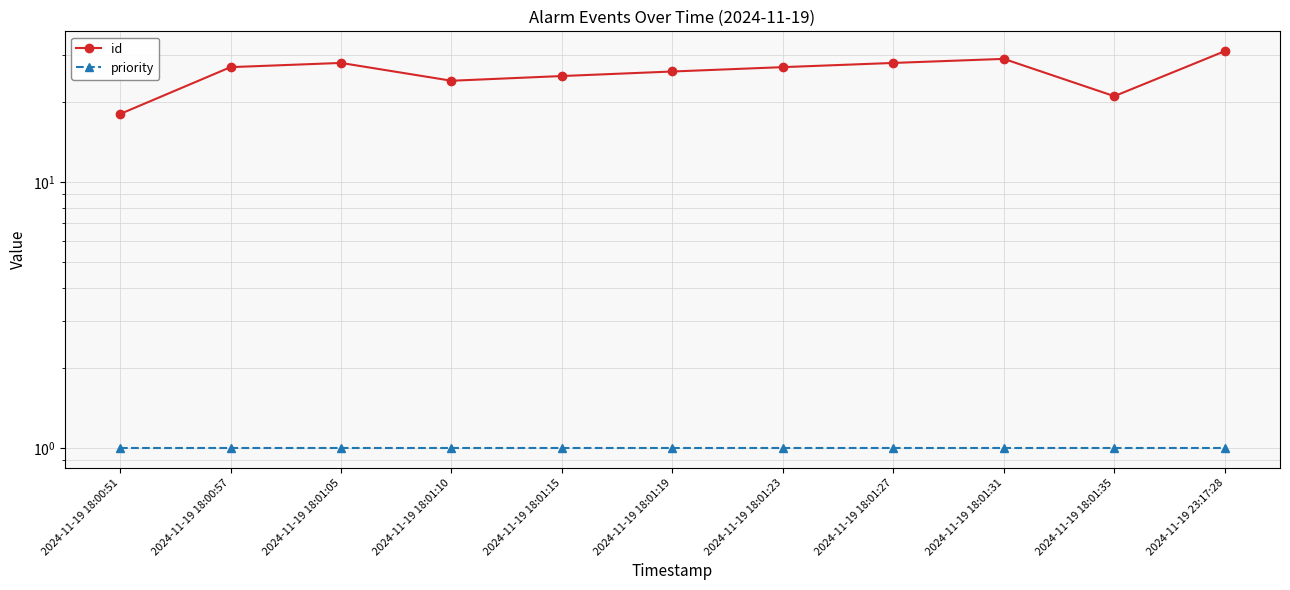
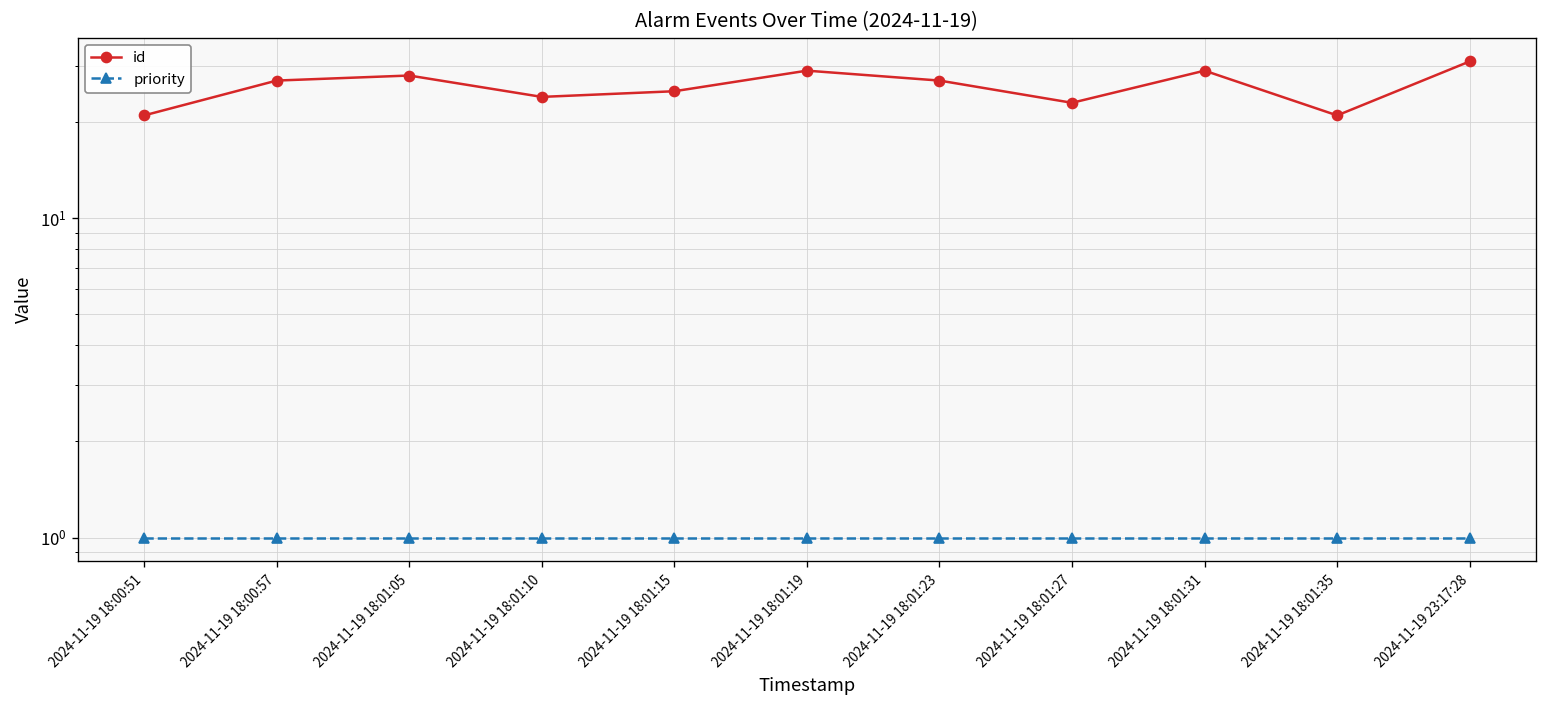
id, 2024-11-19 18:00:51: 18 -> 21
id, 2024-11-19 18:01:19: 26 -> 29
id, 2024-11-19 18:01:27: 28 -> 23
